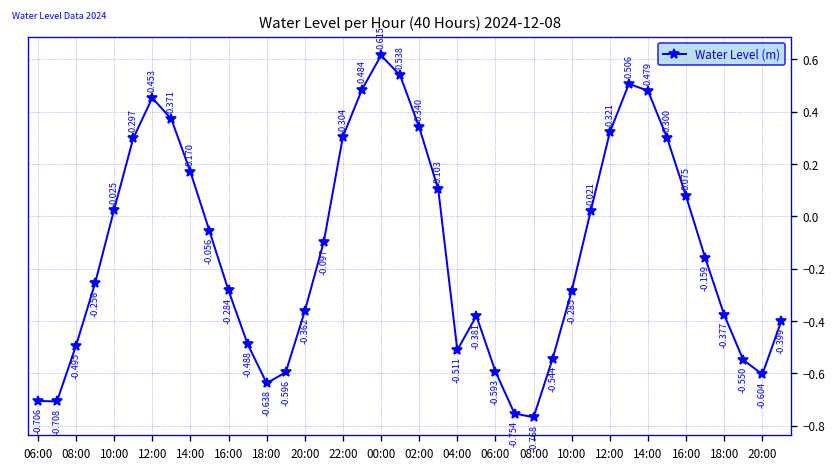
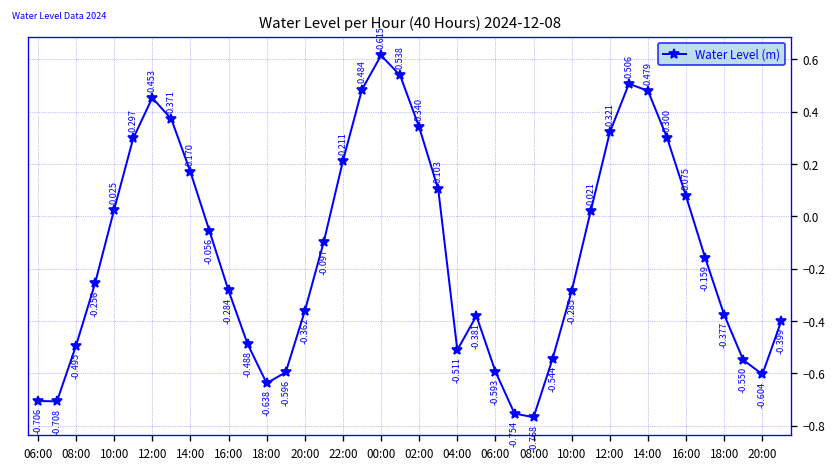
22:00: 0.304 -> 0.211
